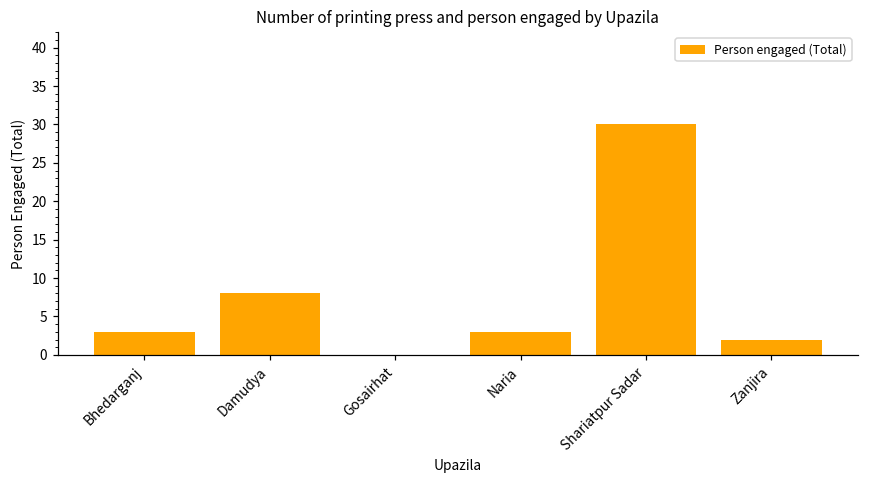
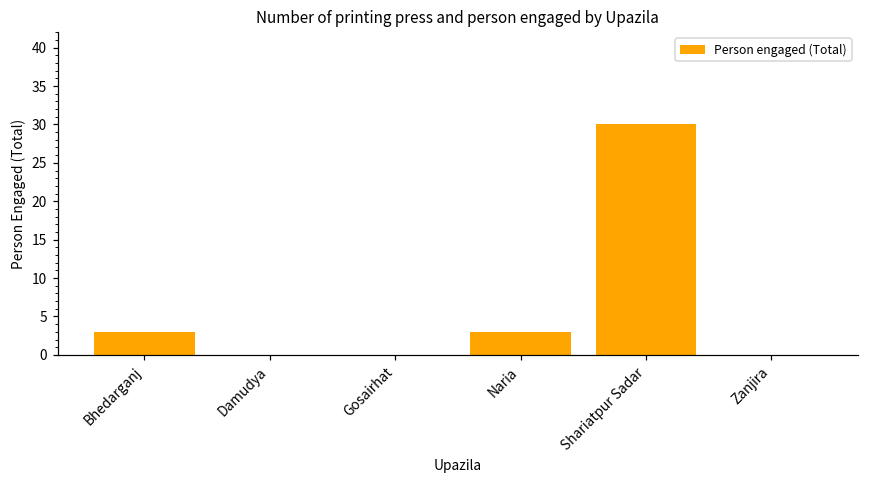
Damudya: 8 -> 0
Zanjira: 2 -> 0
